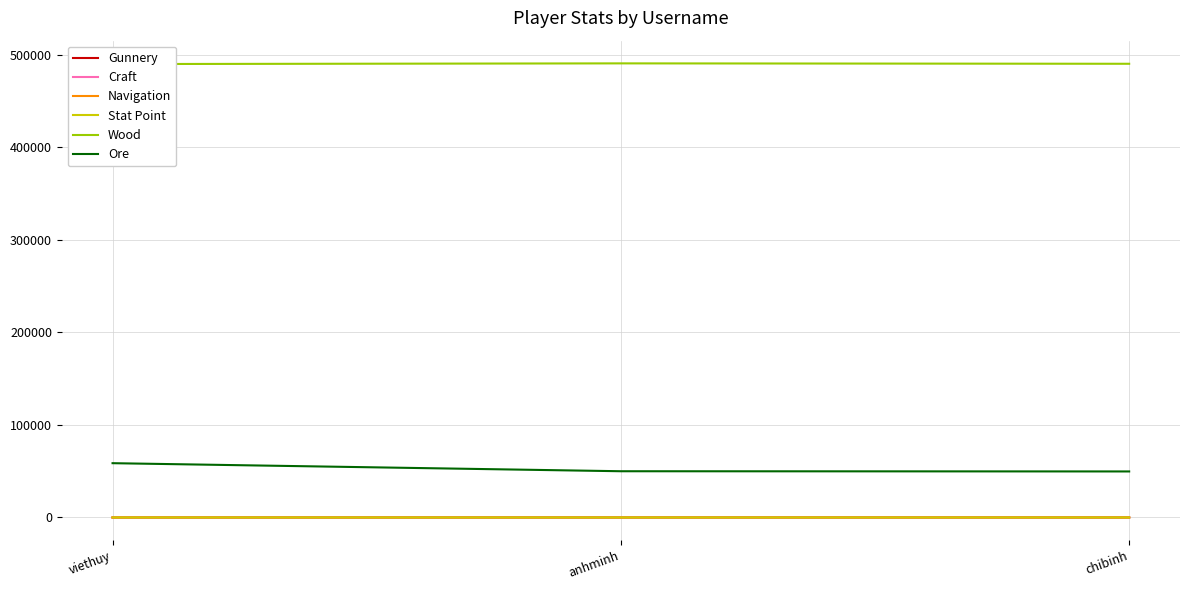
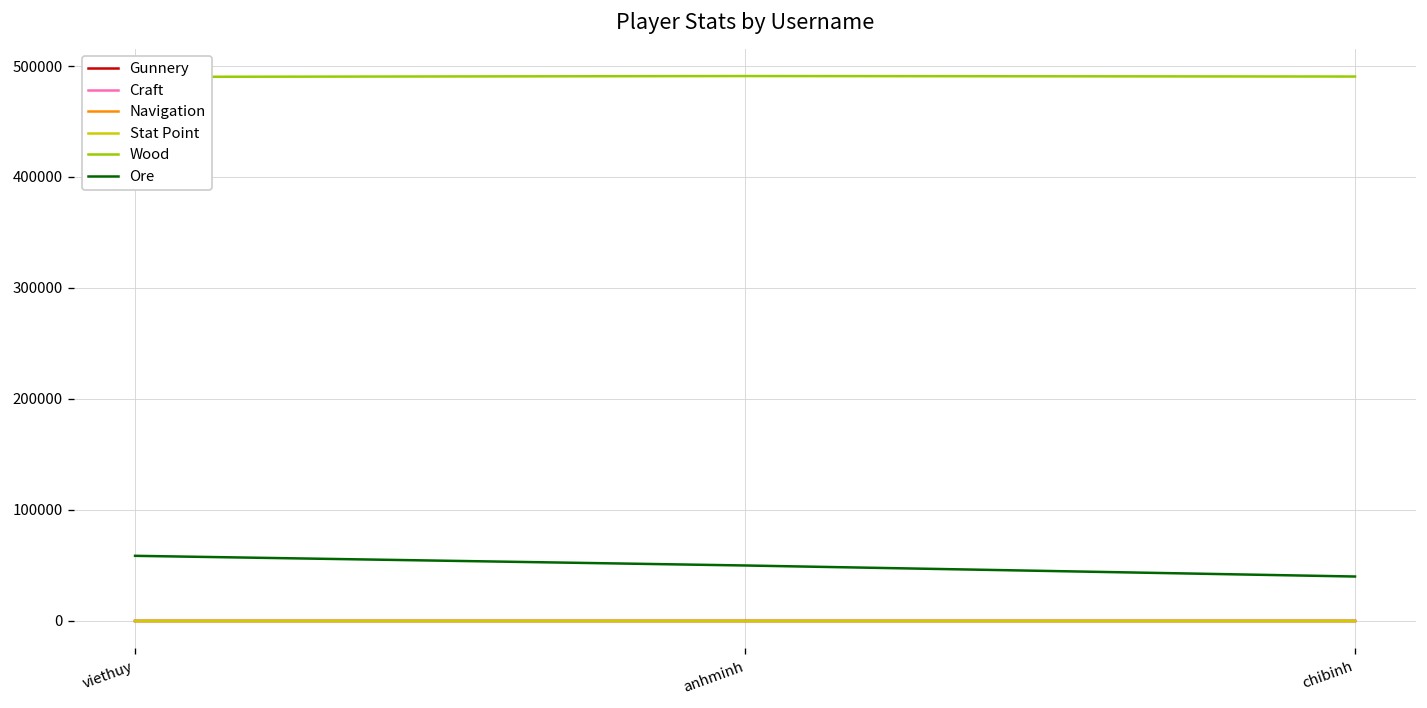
Ore, chibinh: 50000 -> 40000
